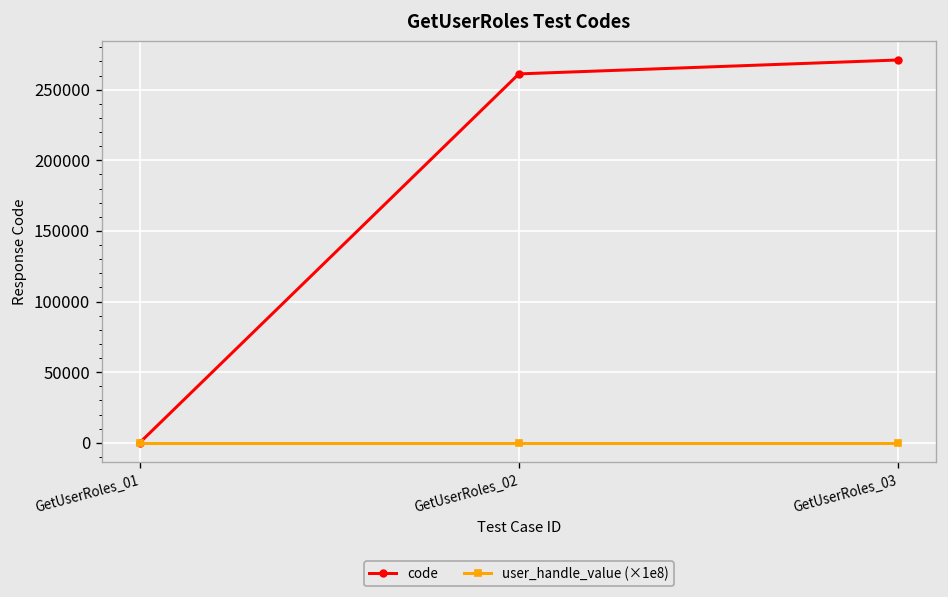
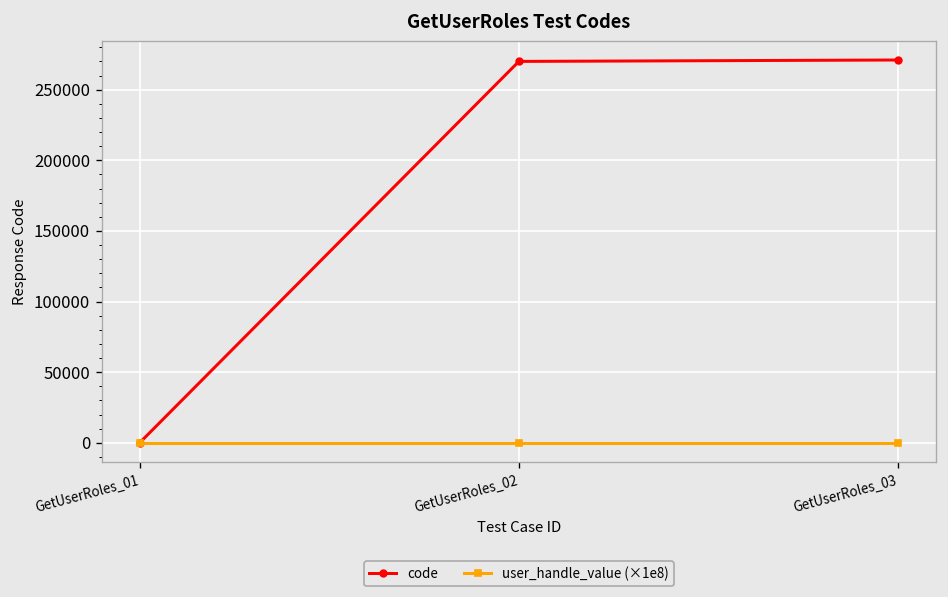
code, GetUserRoles_02: 261000 -> 270000
